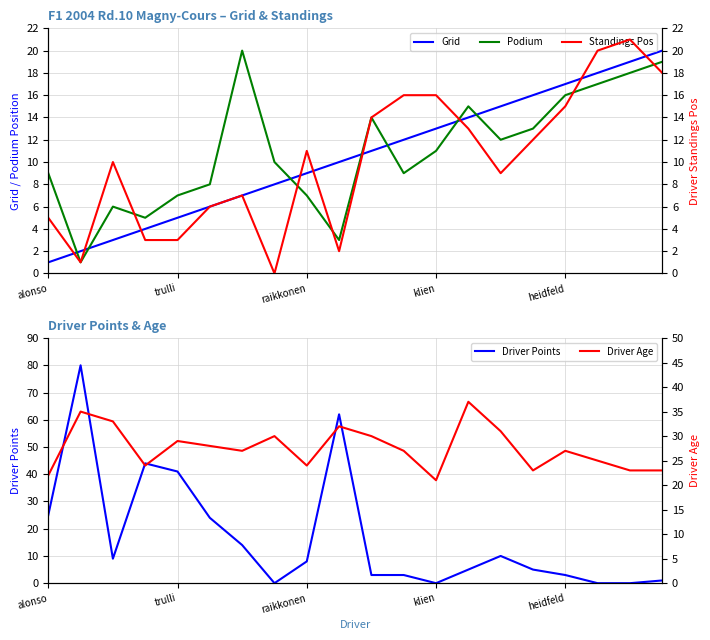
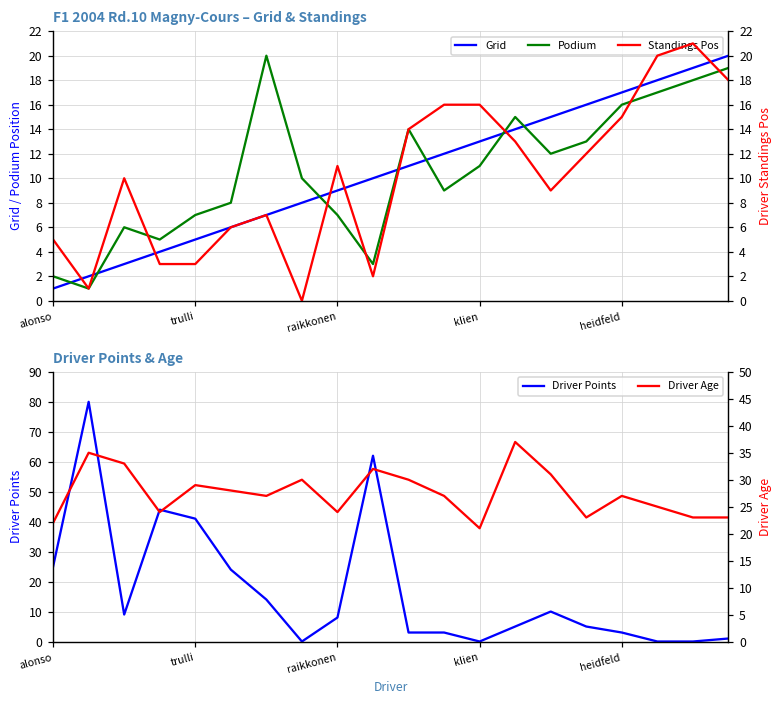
F1 2004 Rd.10 Magny-Cours – Grid & Standings, Podium, alonso: 9 -> 2
